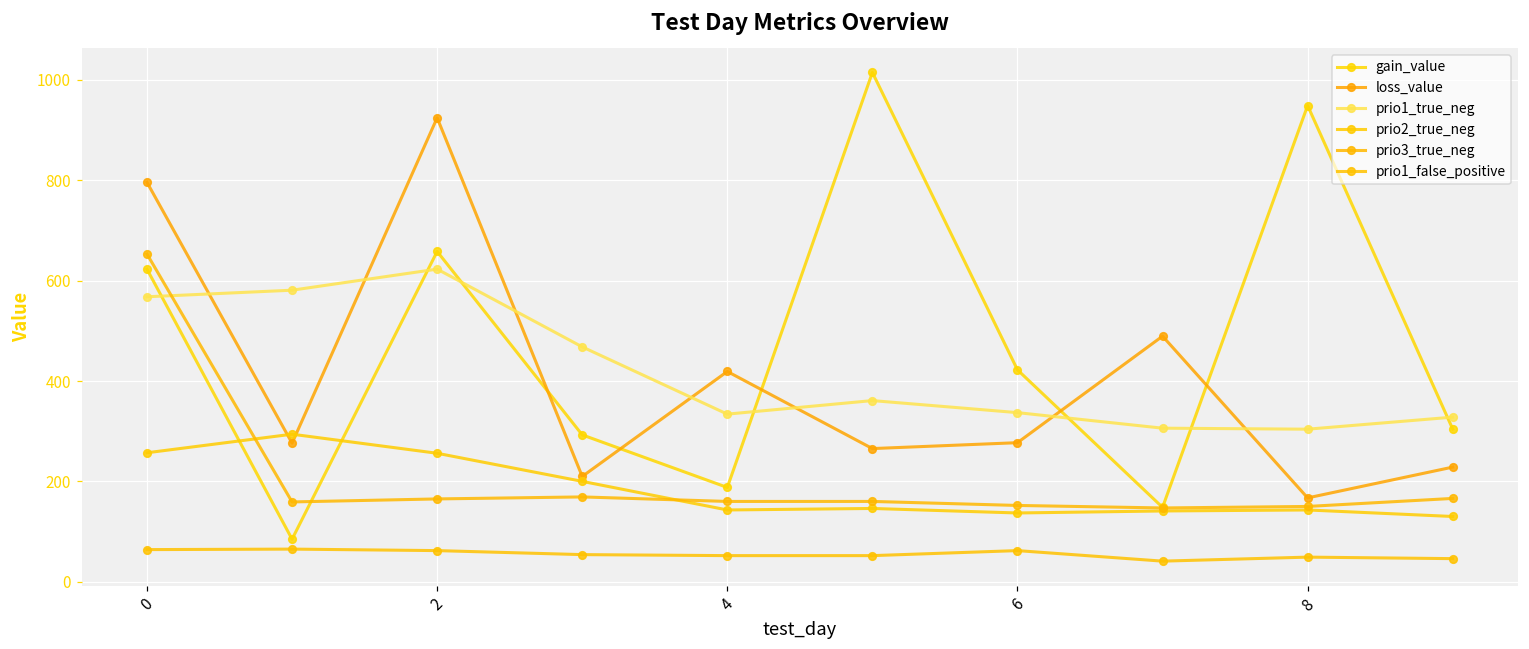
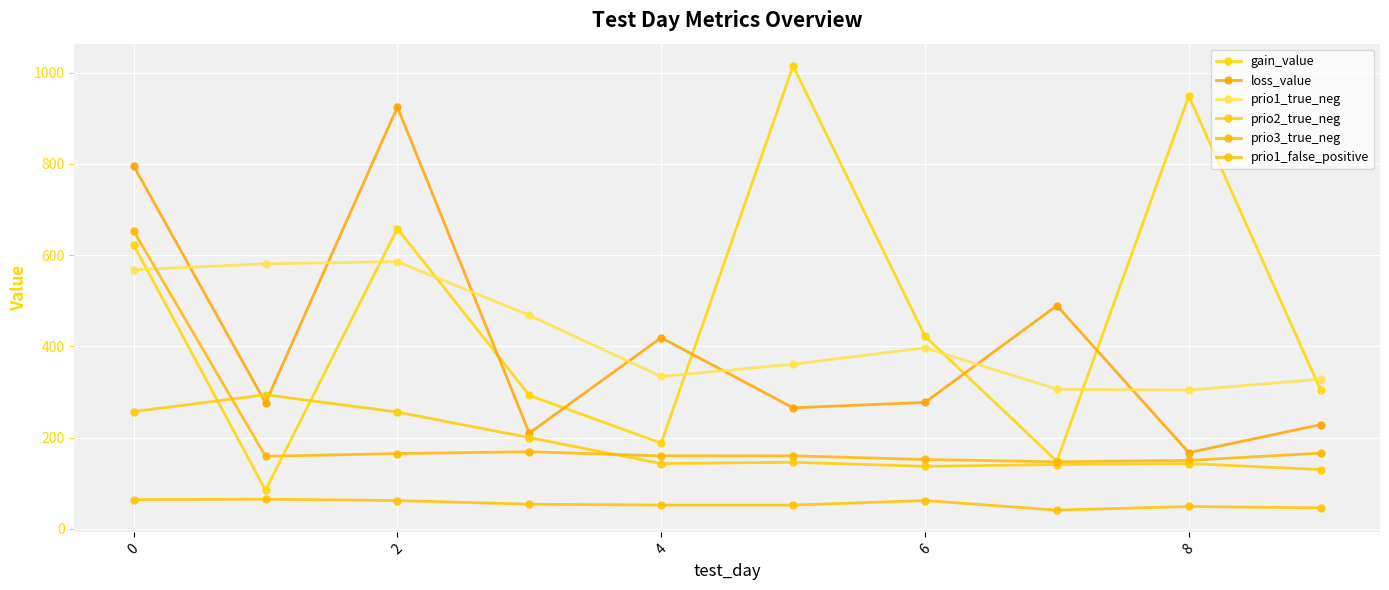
prio1_true_neg, 2: 620 -> 590
prio1_true_neg, 6: 340 -> 400
